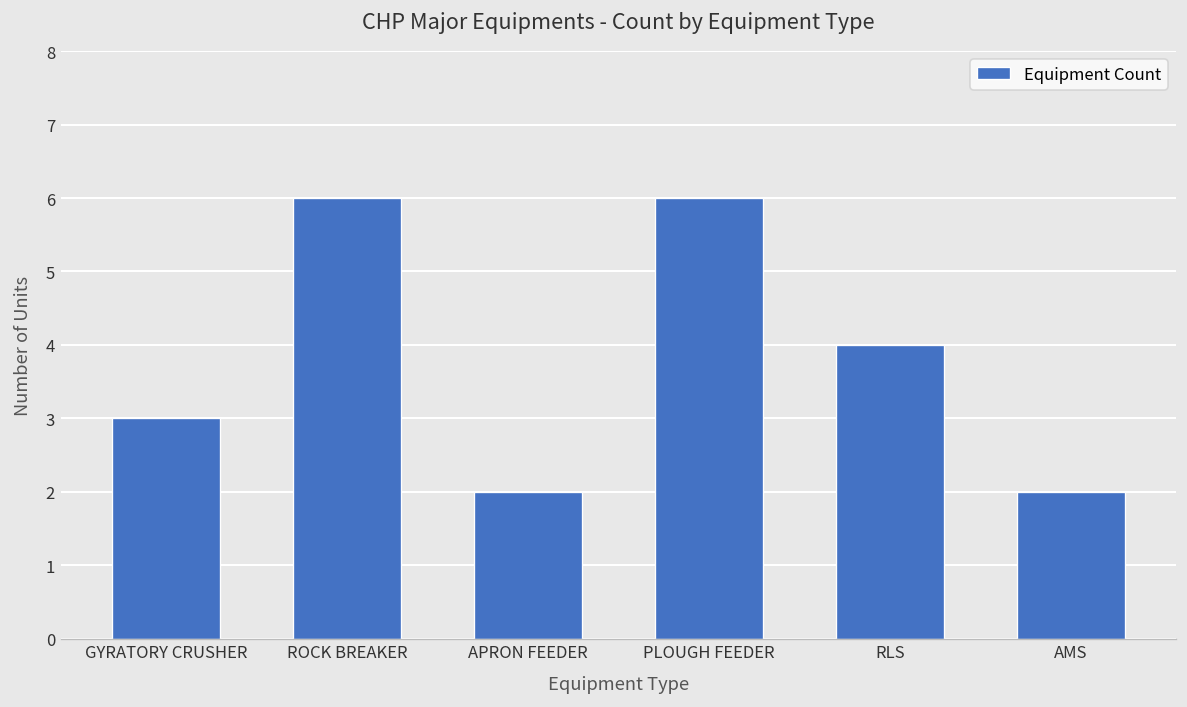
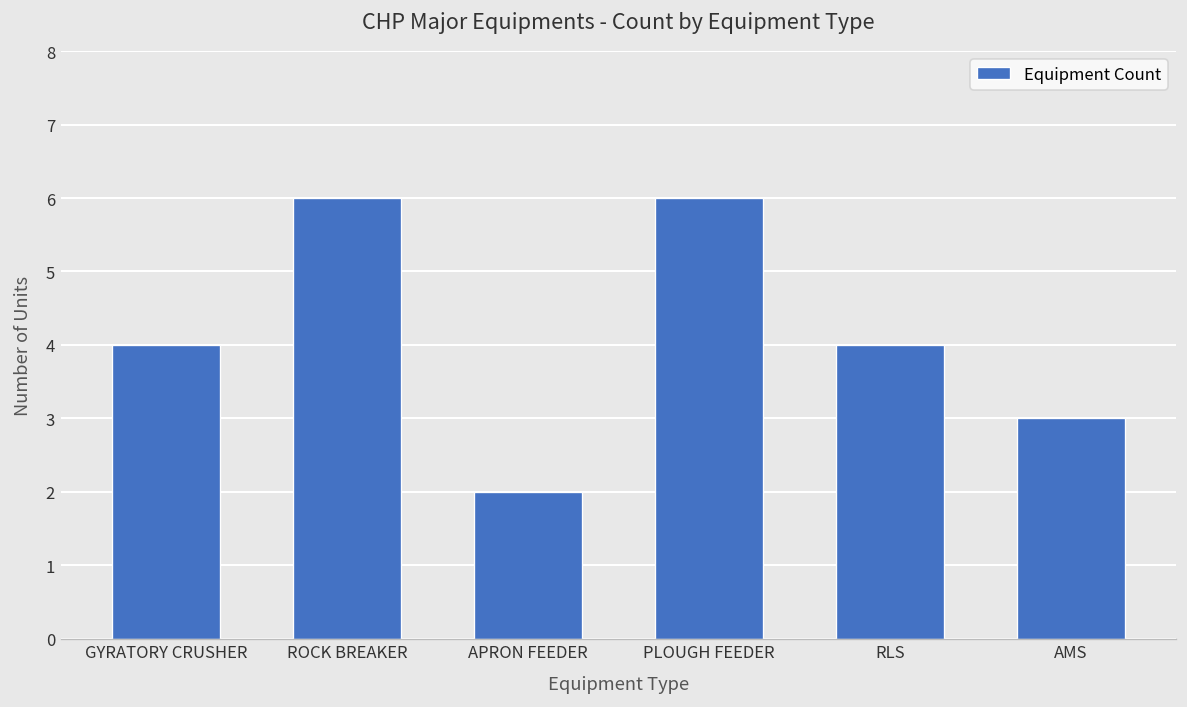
GYRATORY CRUSHER: 3 -> 4
AMS: 2 -> 3
